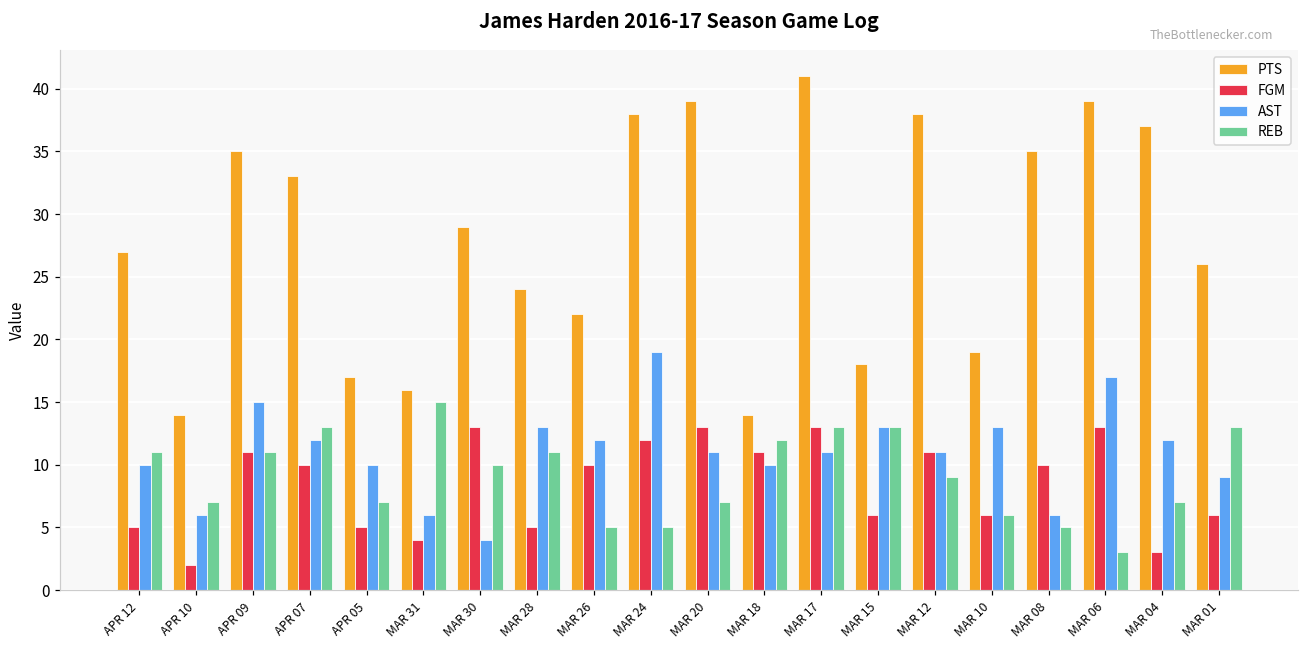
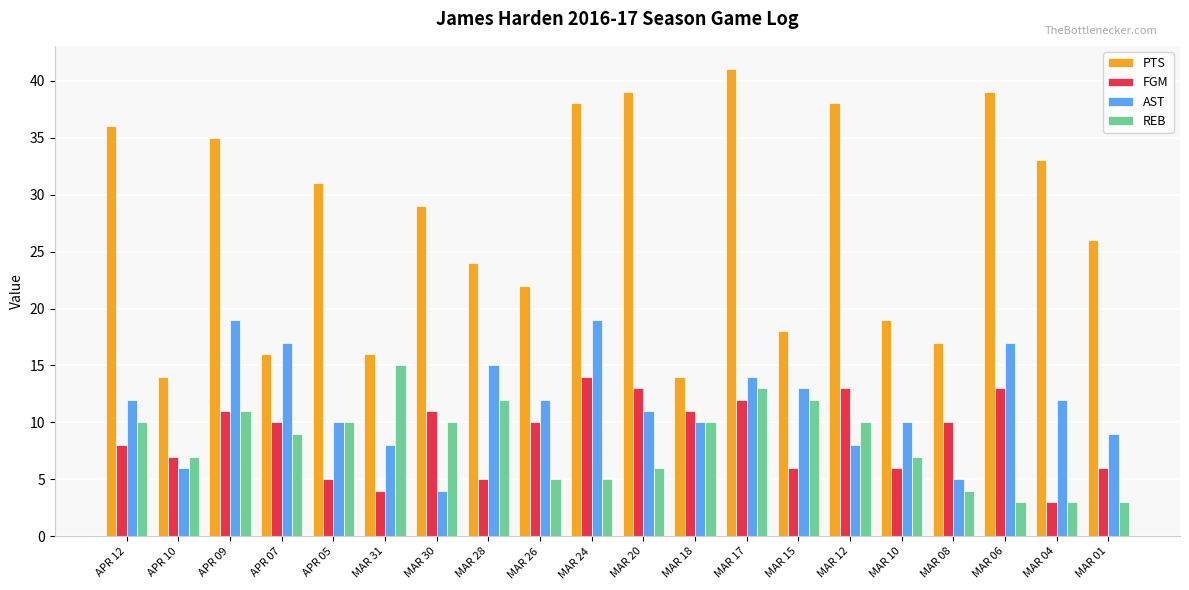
PTS, APR 12: 27 -> 36
FGM, APR 12: 5 -> 8
AST, APR 12: 10 -> 12
REB, APR 12: 11 -> 10
FGM, APR 10: 2 -> 7
AST, APR 09: 15 -> 19
PTS, APR 07: 33 -> 16
AST, APR 07: 12 -> 17
REB, APR 07: 13 -> 9
PTS, APR 05: 17 -> 31
REB, APR 05: 7 -> 10
AST, MAR 31: 6 -> 8
FGM, MAR 30: 13 -> 11
AST, MAR 28: 13 -> 15
REB, MAR 28: 11 -> 12
FGM, MAR 24: 12 -> 14
REB, MAR 20: 7 -> 6
REB, MAR 18: 12 -> 10
FGM, MAR 17: 13 -> 12
AST, MAR 17: 11 -> 14
REB, MAR 15: 13 -> 12
FGM, MAR 12: 11 -> 13
AST, MAR 12: 11 -> 8
REB, MAR 12: 9 -> 10
AST, MAR 10: 13 -> 10
REB, MAR 10: 6 -> 7
PTS, MAR 08: 35 -> 17
AST, MAR 08: 6 -> 5
REB, MAR 08: 5 -> 4
PTS, MAR 04: 37 -> 33
REB, MAR 04: 7 -> 3
REB, MAR 01: 13 -> 3
